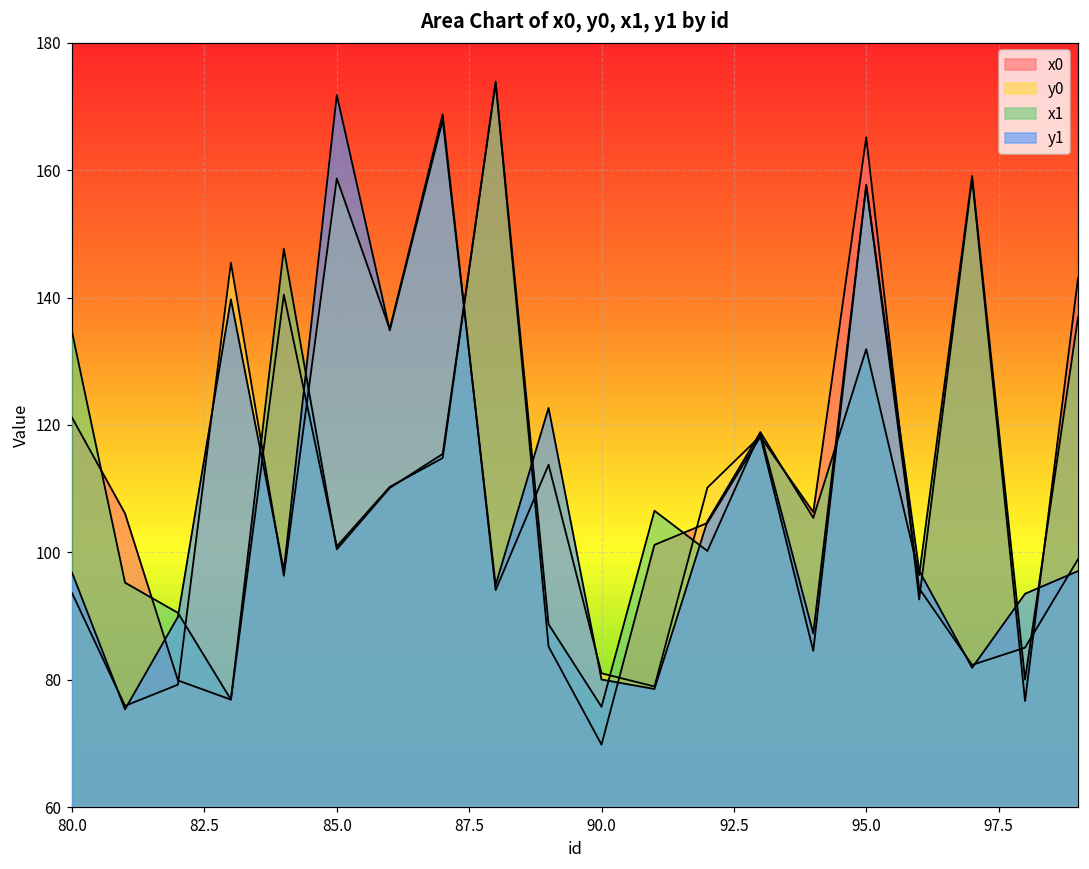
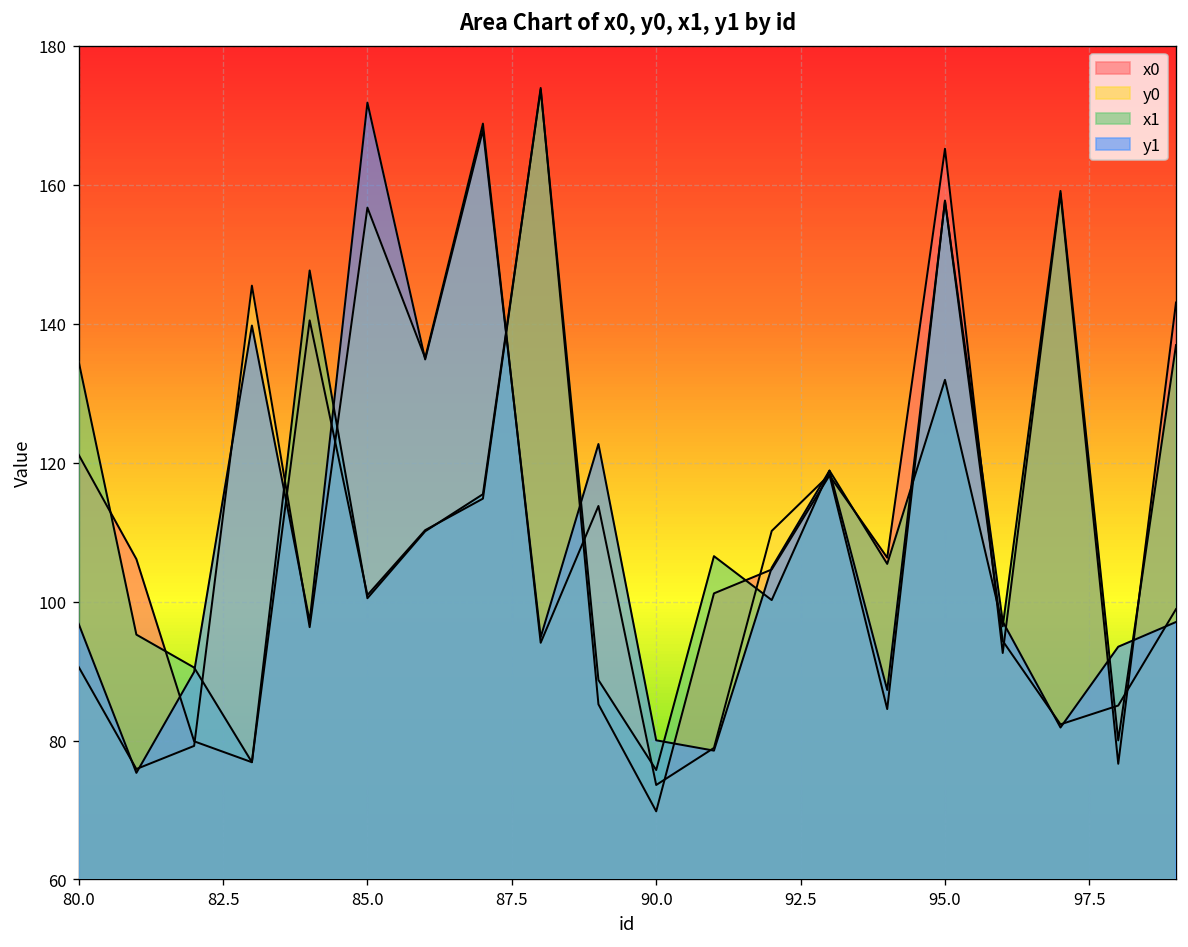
y0, 80.0: 94 -> 91
y0, 85.0: 159 -> 157
y0, 90.0: 81 -> 74
